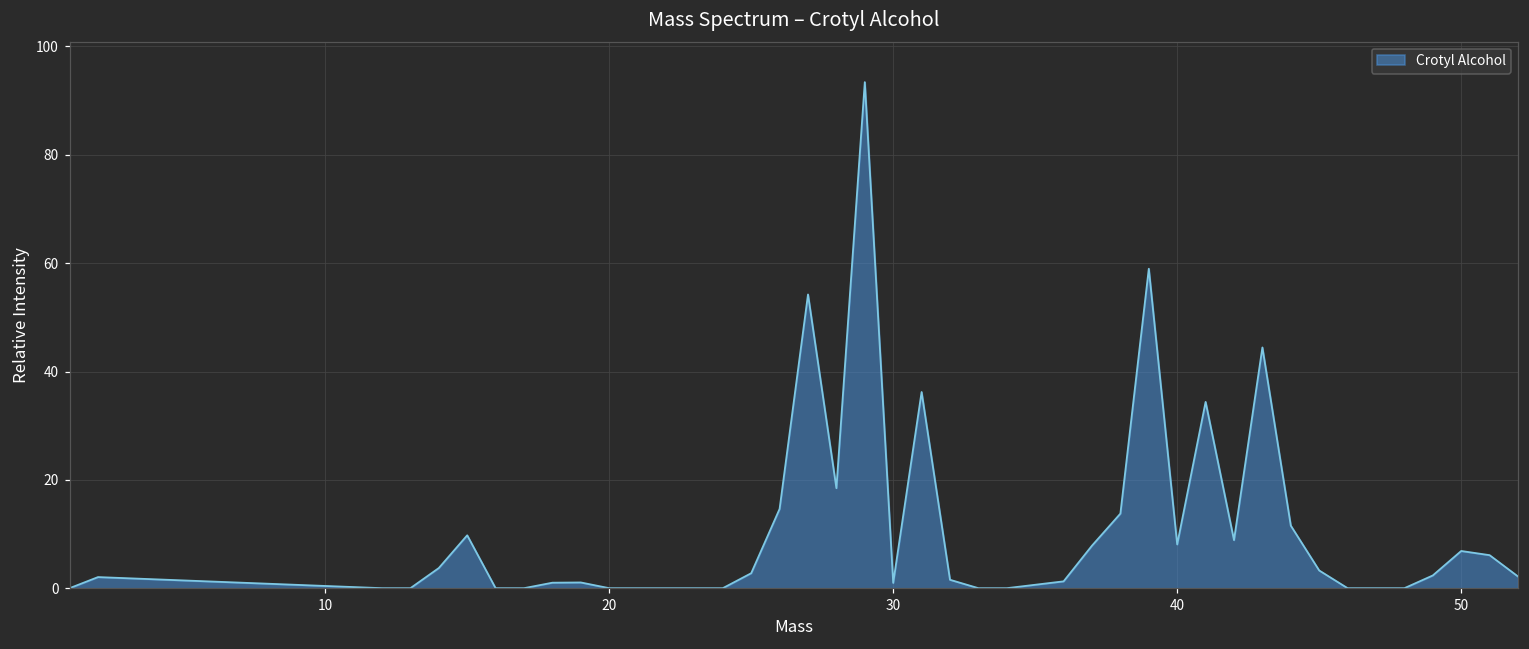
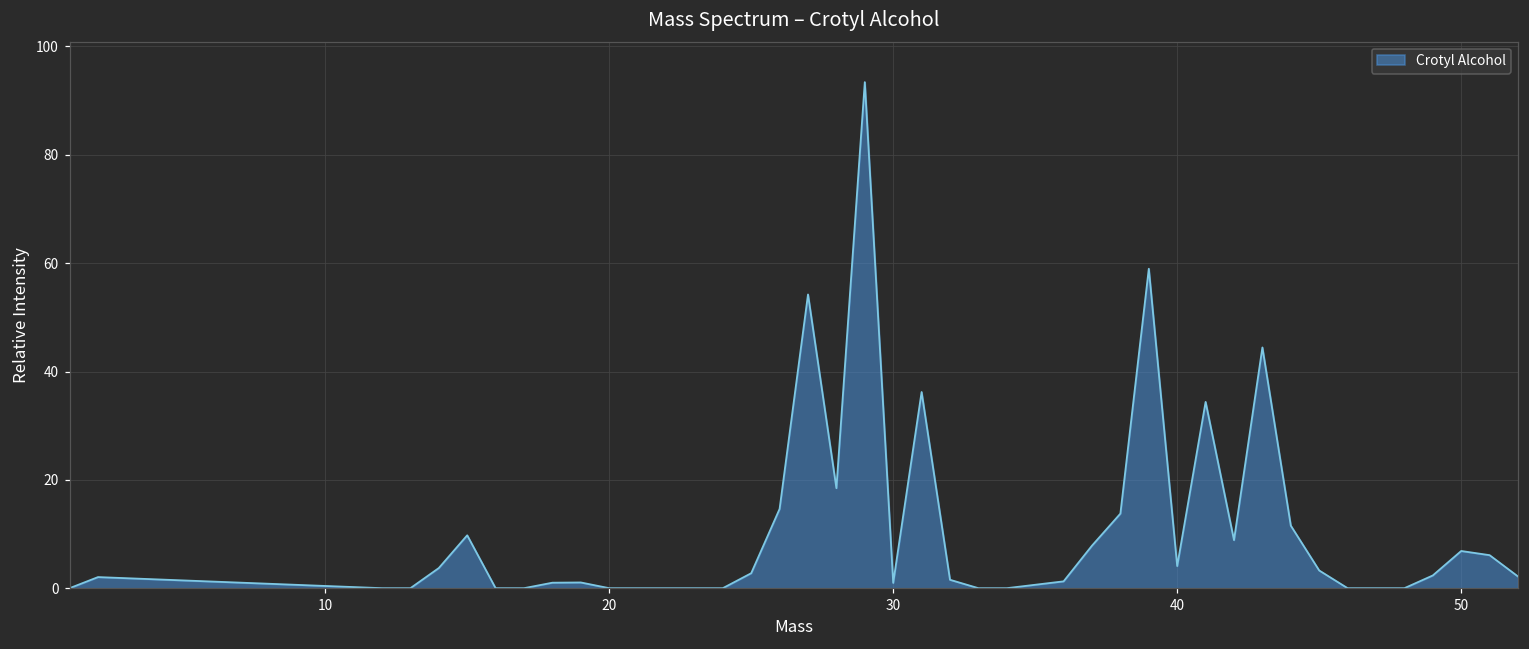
40: 8 -> 4
